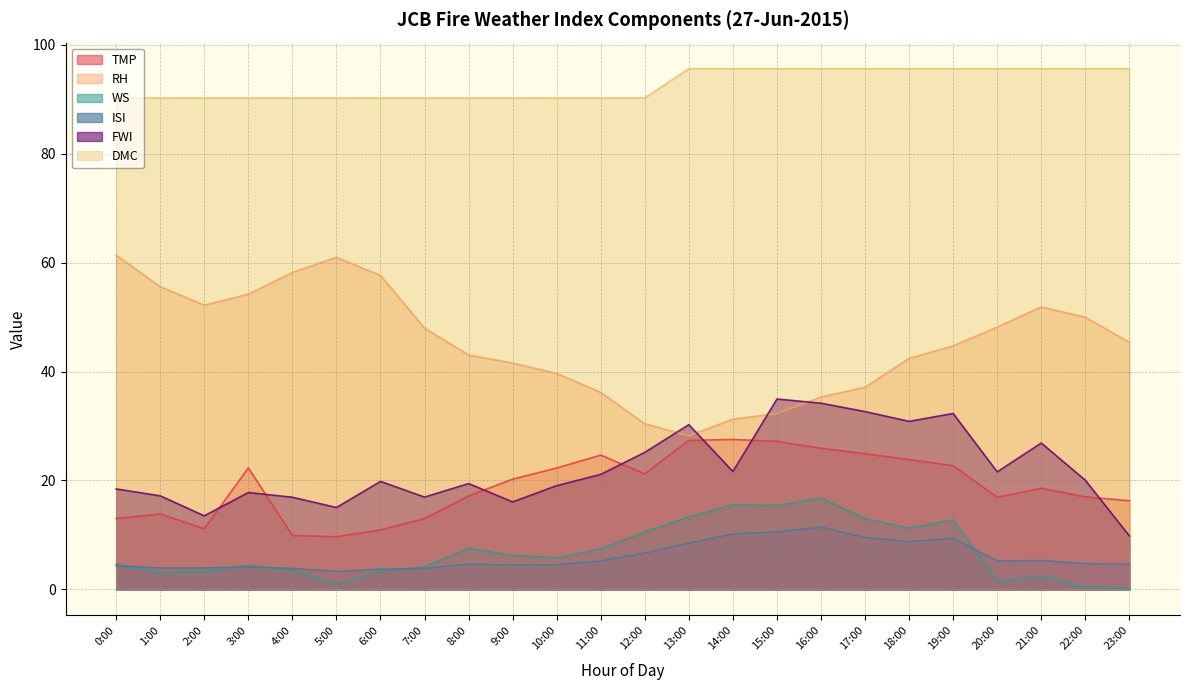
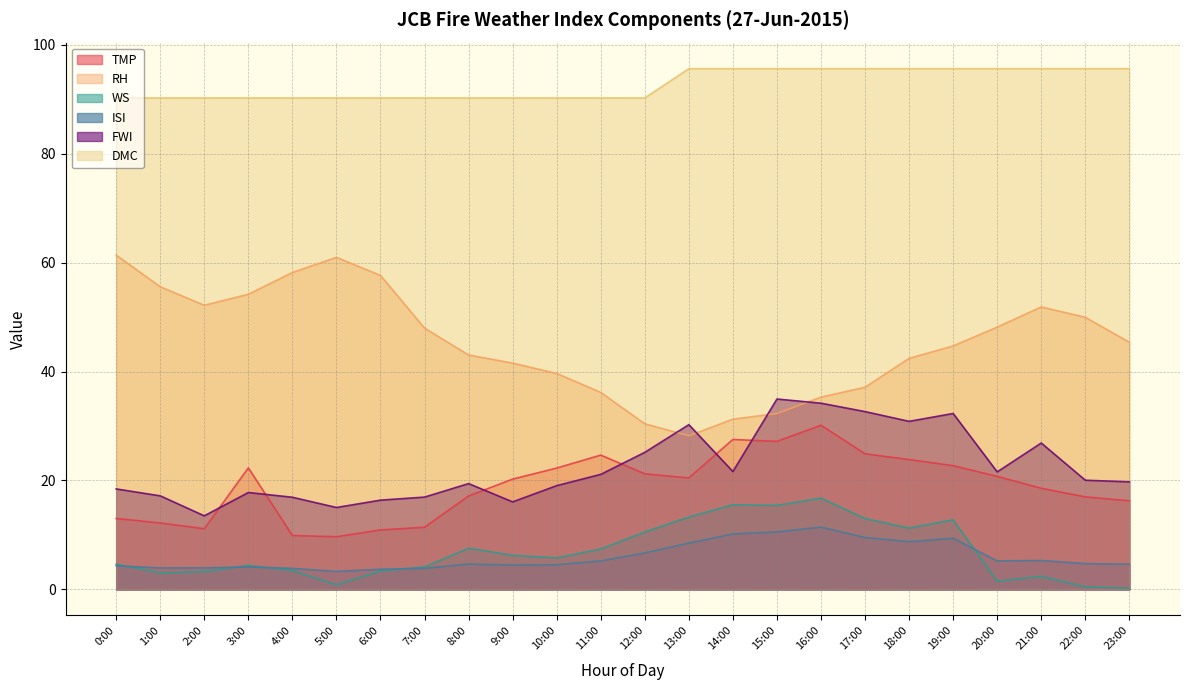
TMP, 1:00: 14 -> 12
FWI, 6:00: 20 -> 16
TMP, 7:00: 13 -> 11
TMP, 13:00: 27 -> 20
TMP, 16:00: 26 -> 30
TMP, 20:00: 17 -> 21
FWI, 23:00: 10 -> 20
